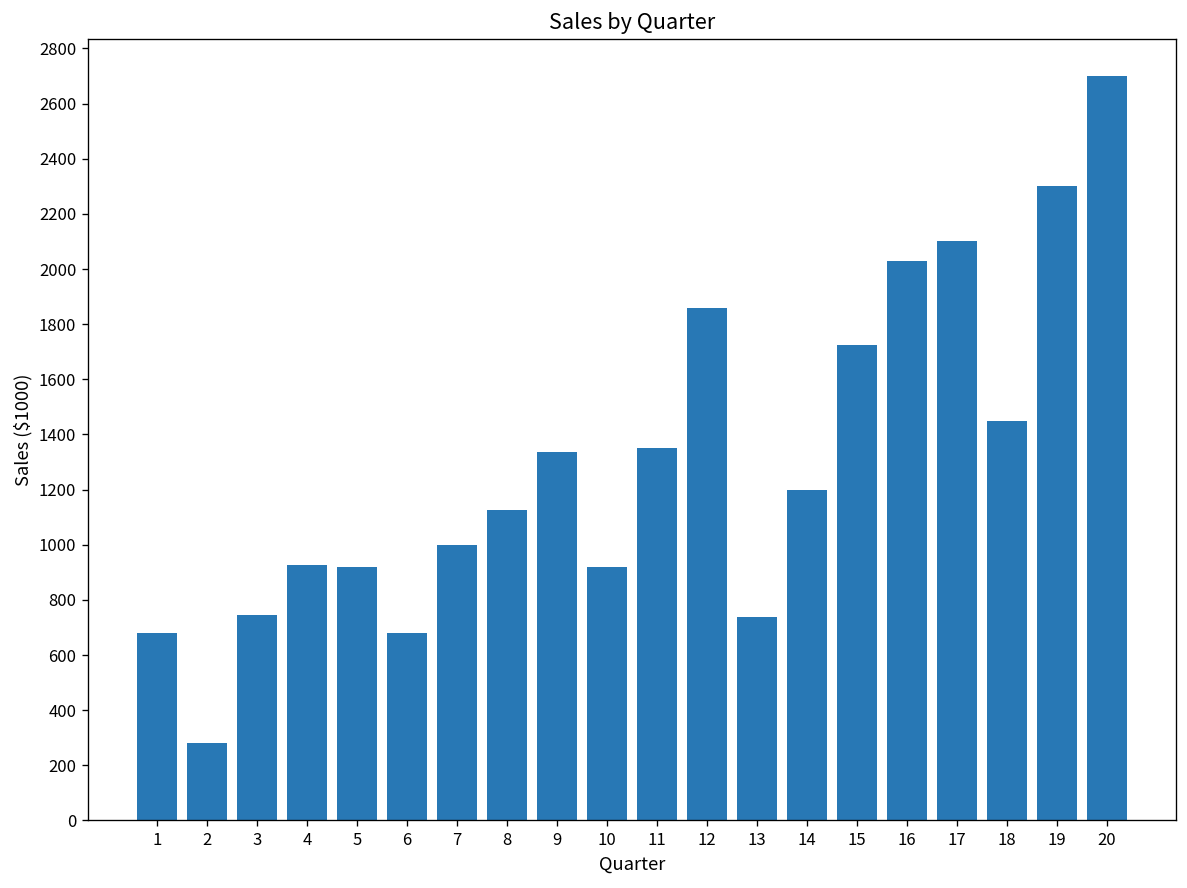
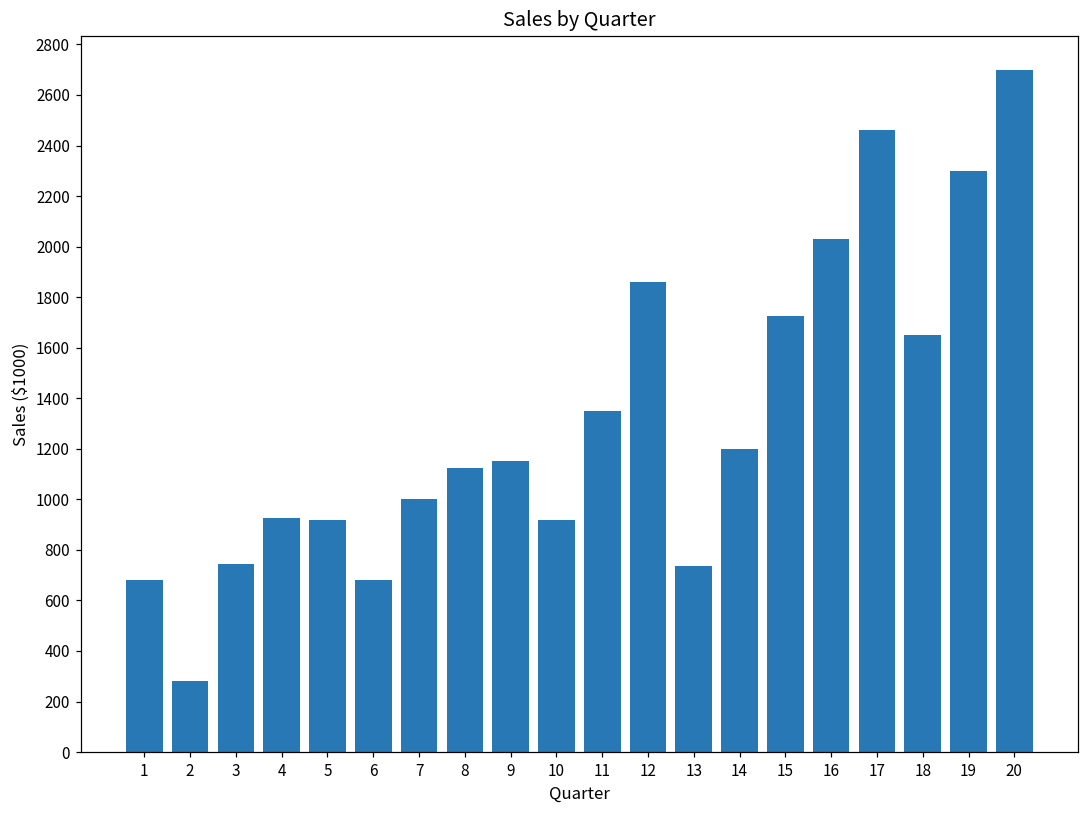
9: 1340 -> 1150
17: 2100 -> 2460
18: 1450 -> 1650
